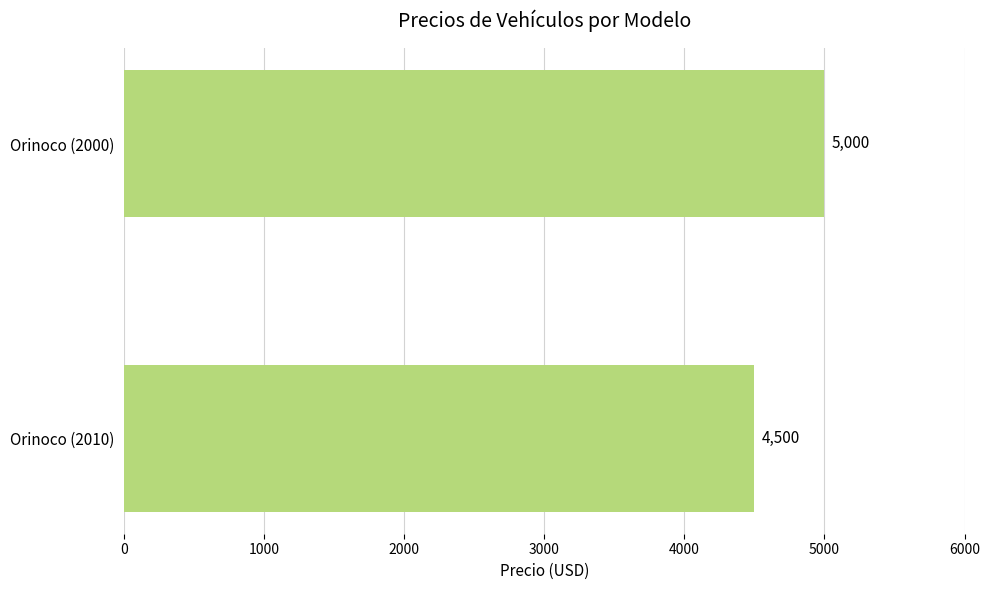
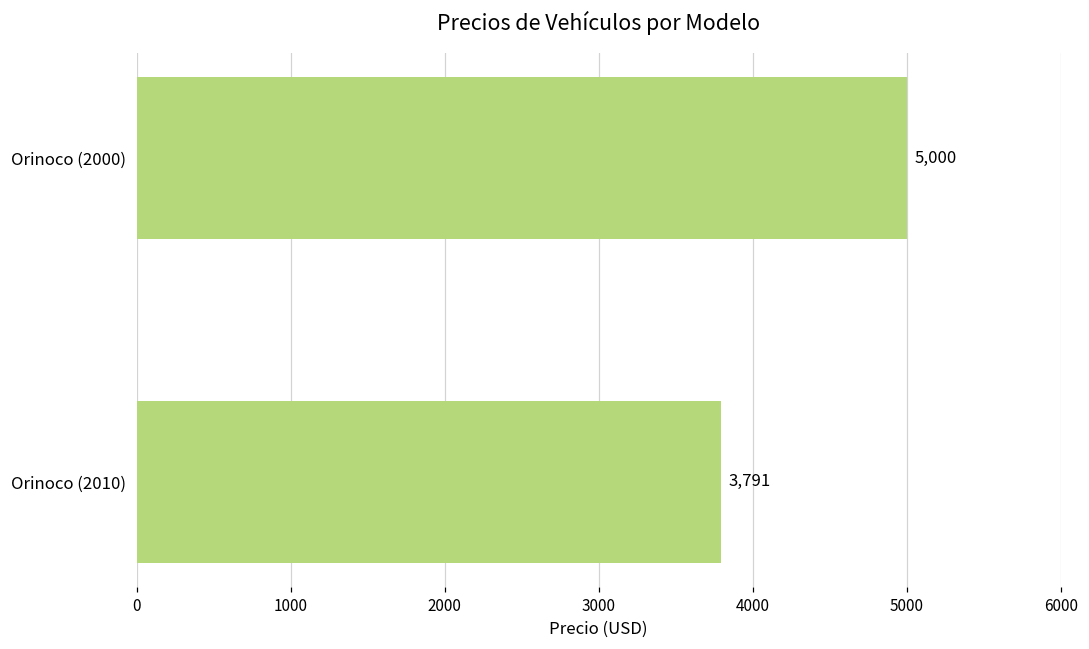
Orinoco (2010): 4,500 -> 3,791
